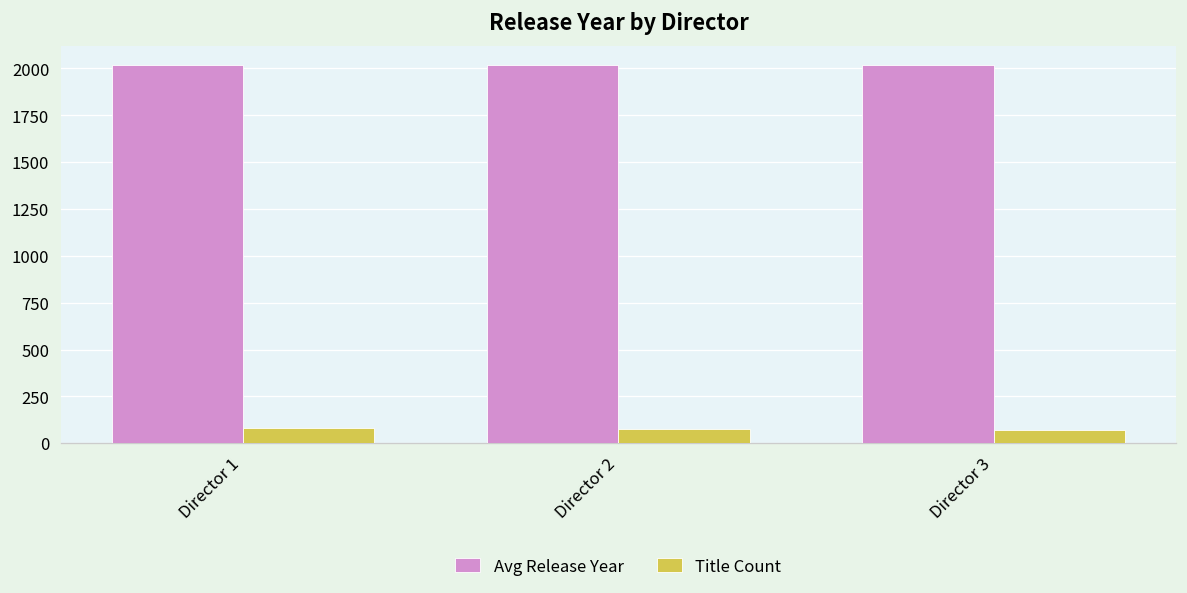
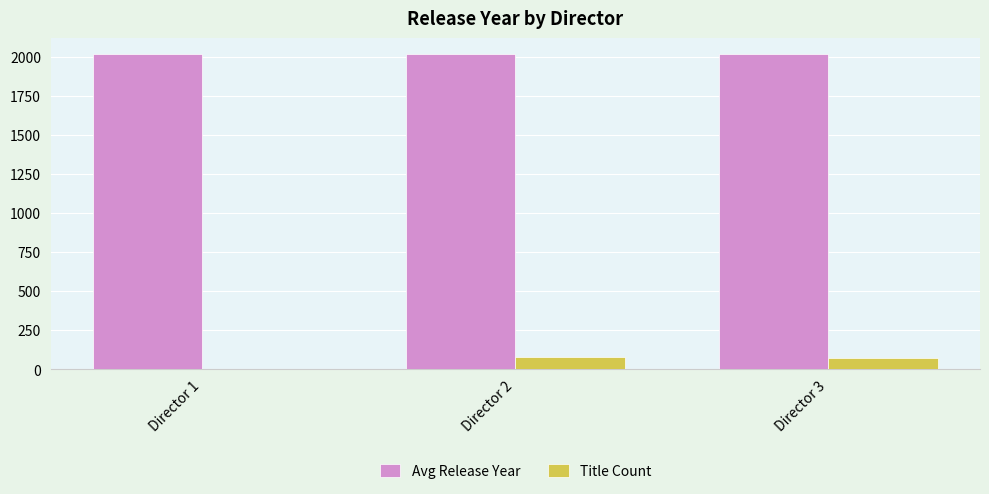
Title Count, Director 1: 80 -> 0
